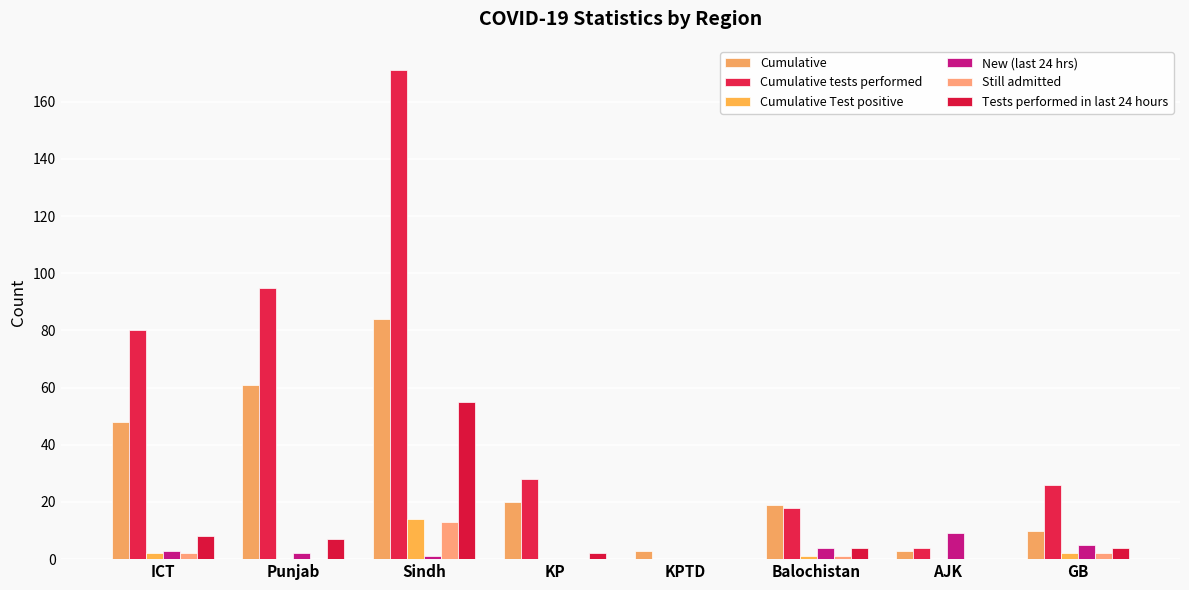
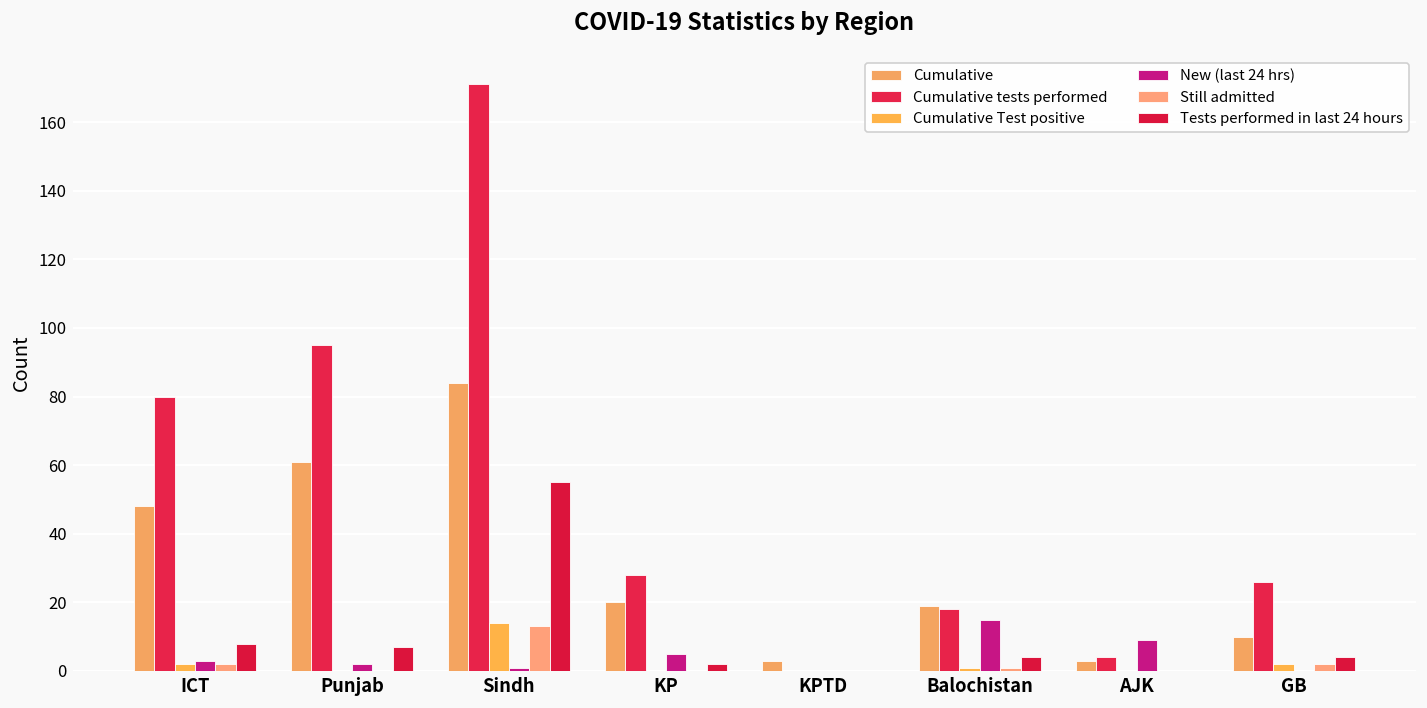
New (last 24 hrs), KP: 0 -> 5
New (last 24 hrs), Balochistan: 4 -> 15
New (last 24 hrs), GB: 5 -> 0
